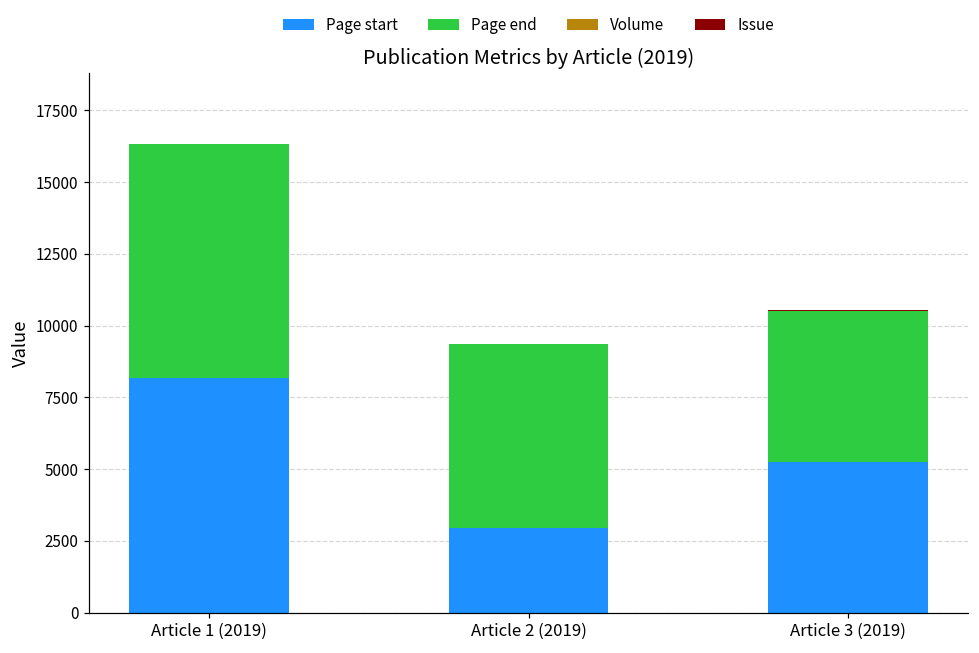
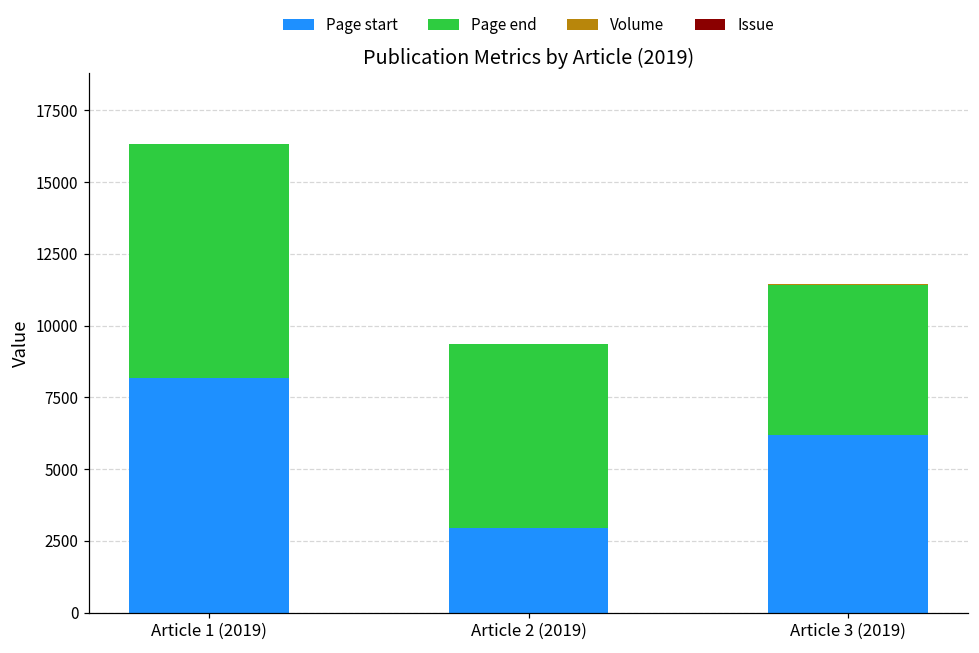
Page start, Article 3 (2019): 5300 -> 6200
